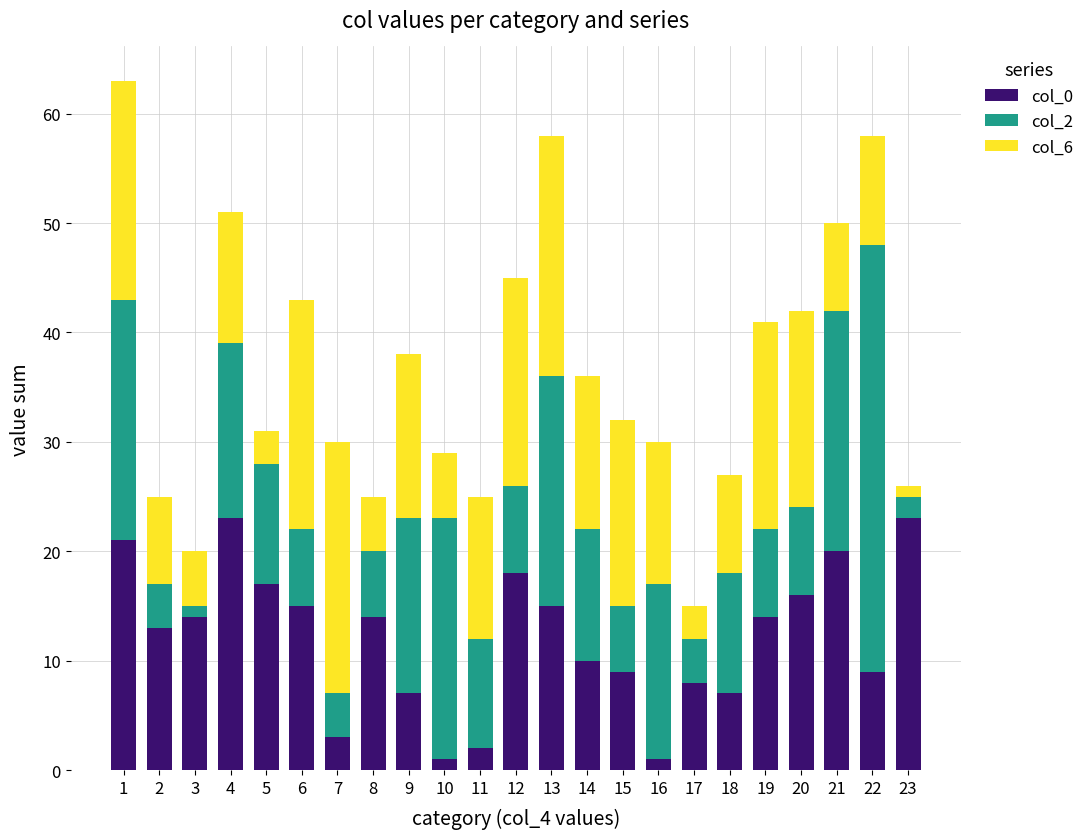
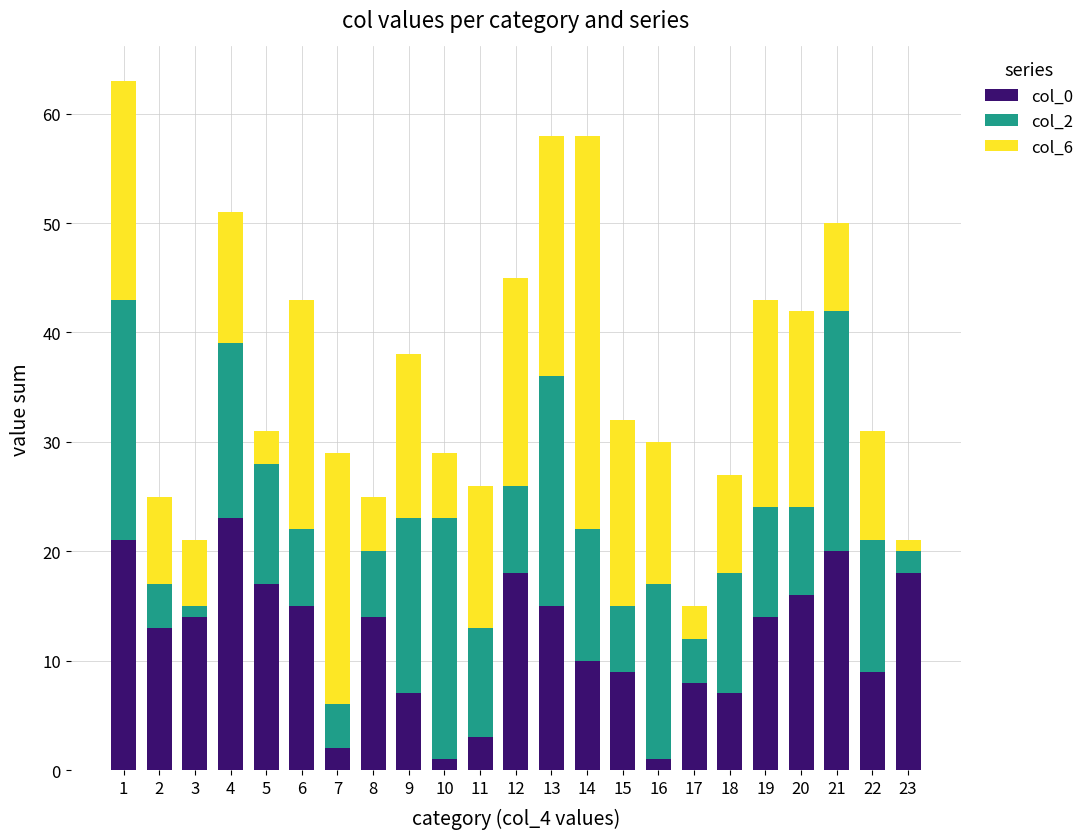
col_6, 3: 5 -> 6
col_0, 7: 3 -> 2
col_0, 11: 2 -> 3
col_6, 14: 14 -> 36
col_2, 19: 8 -> 10
col_2, 22: 39 -> 12
col_0, 23: 23 -> 18
